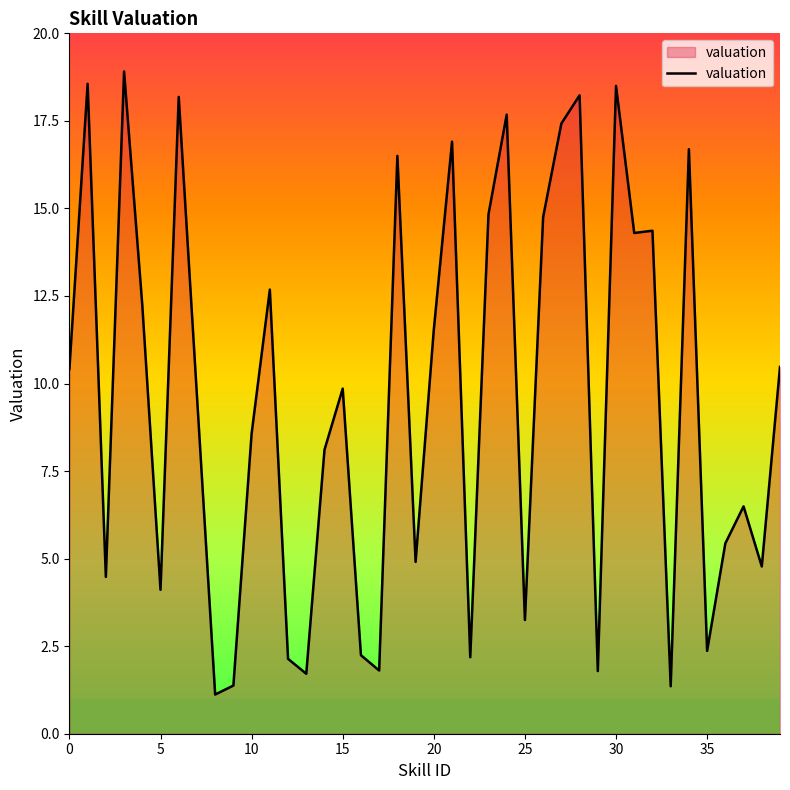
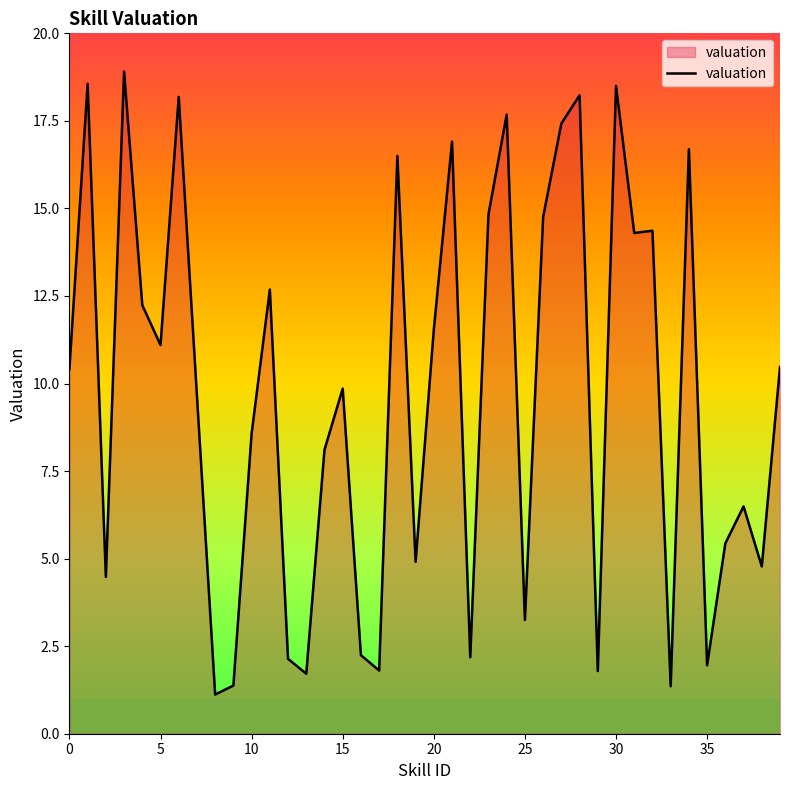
5: 4.1 -> 11.1
35: 2.4 -> 2.0
